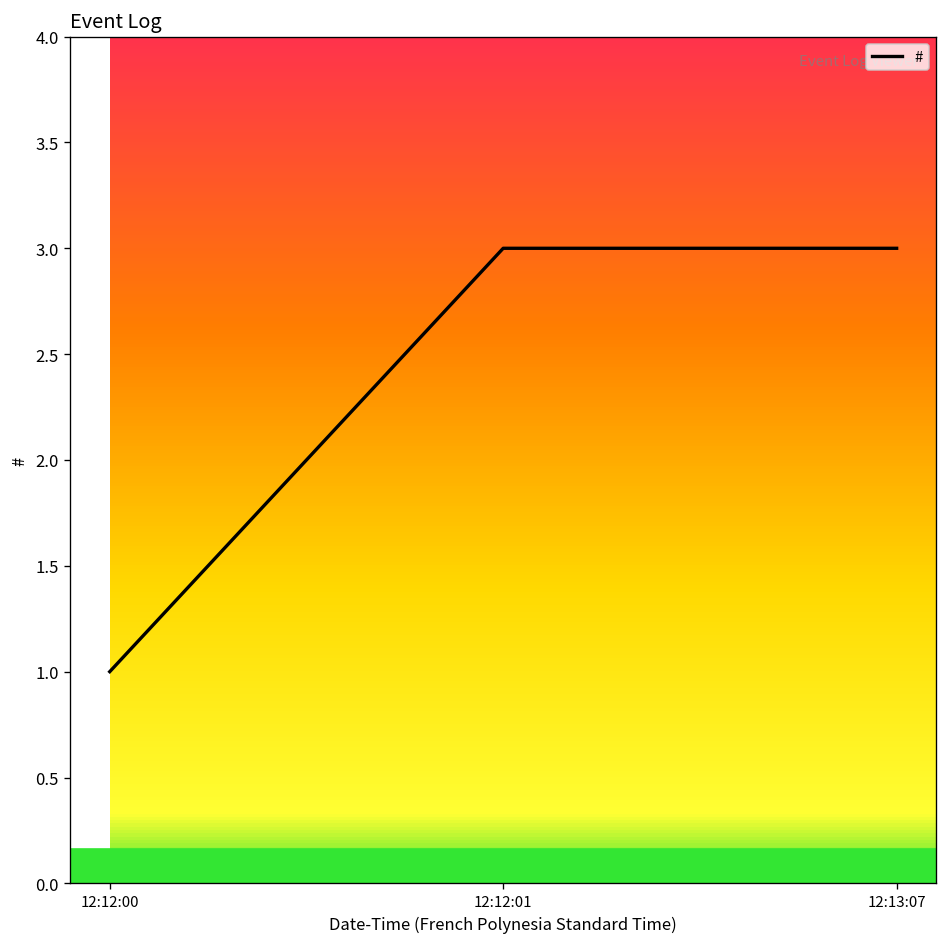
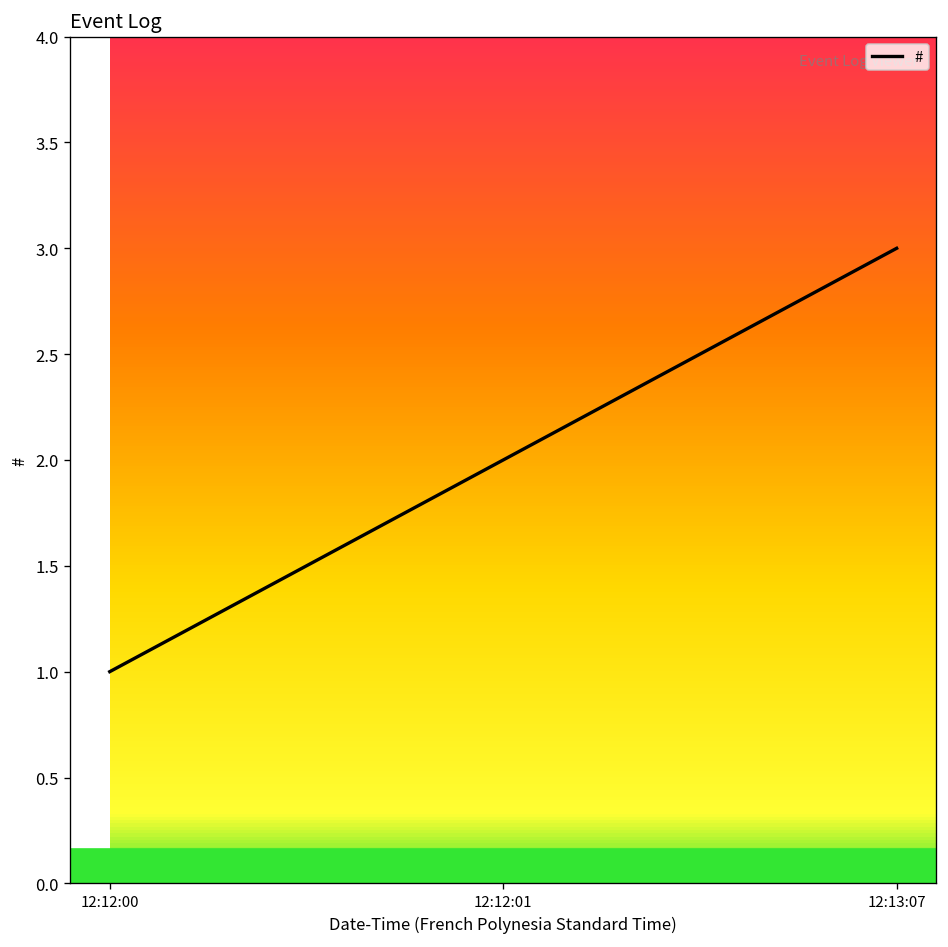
12:12:01: 3 -> 2
